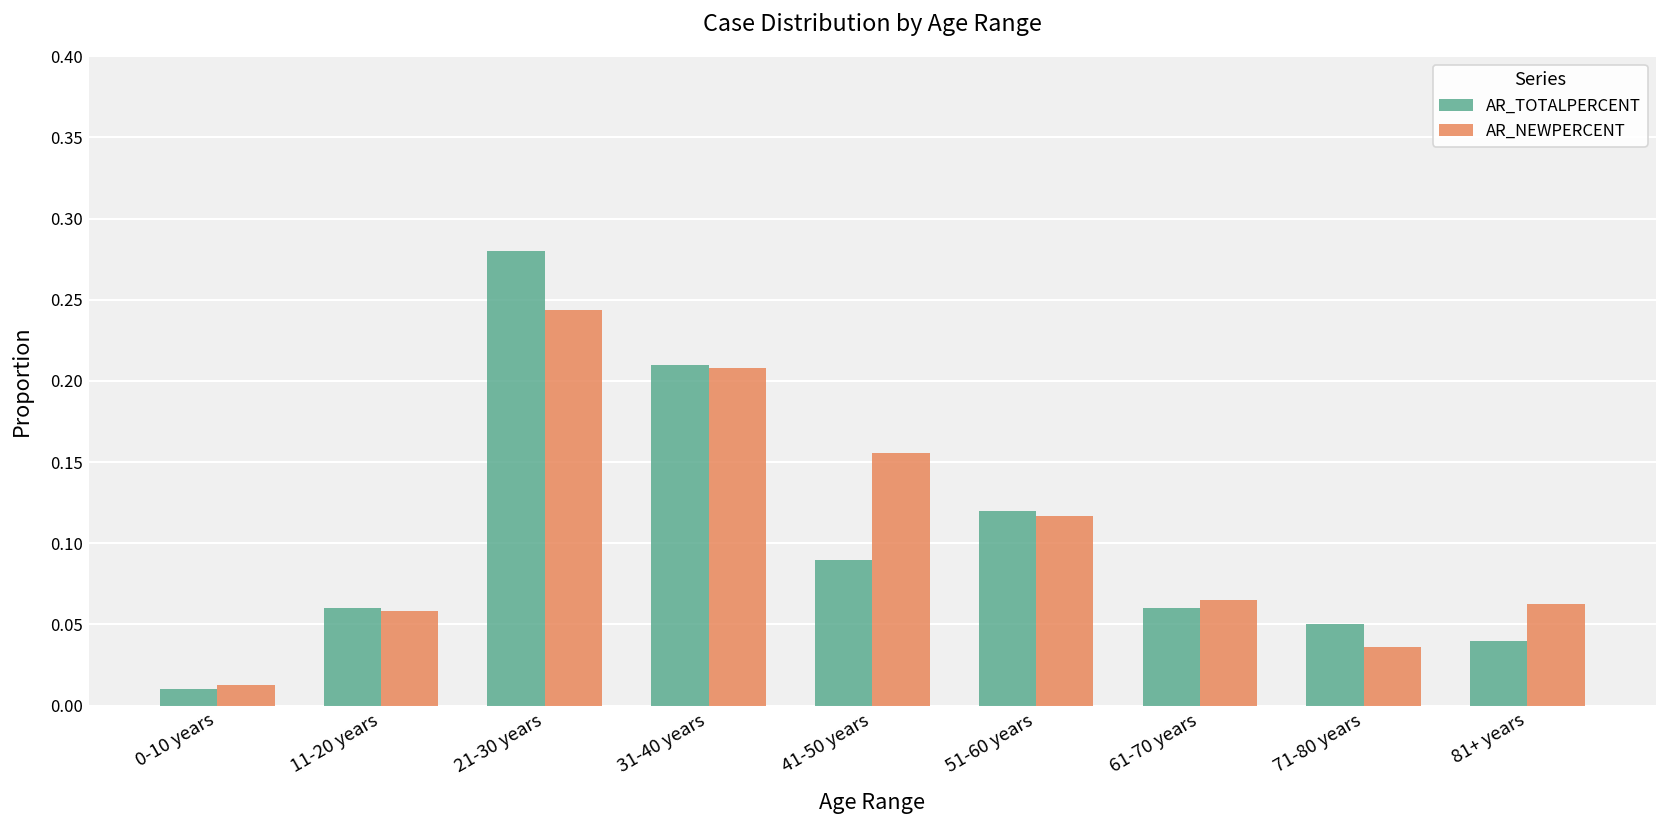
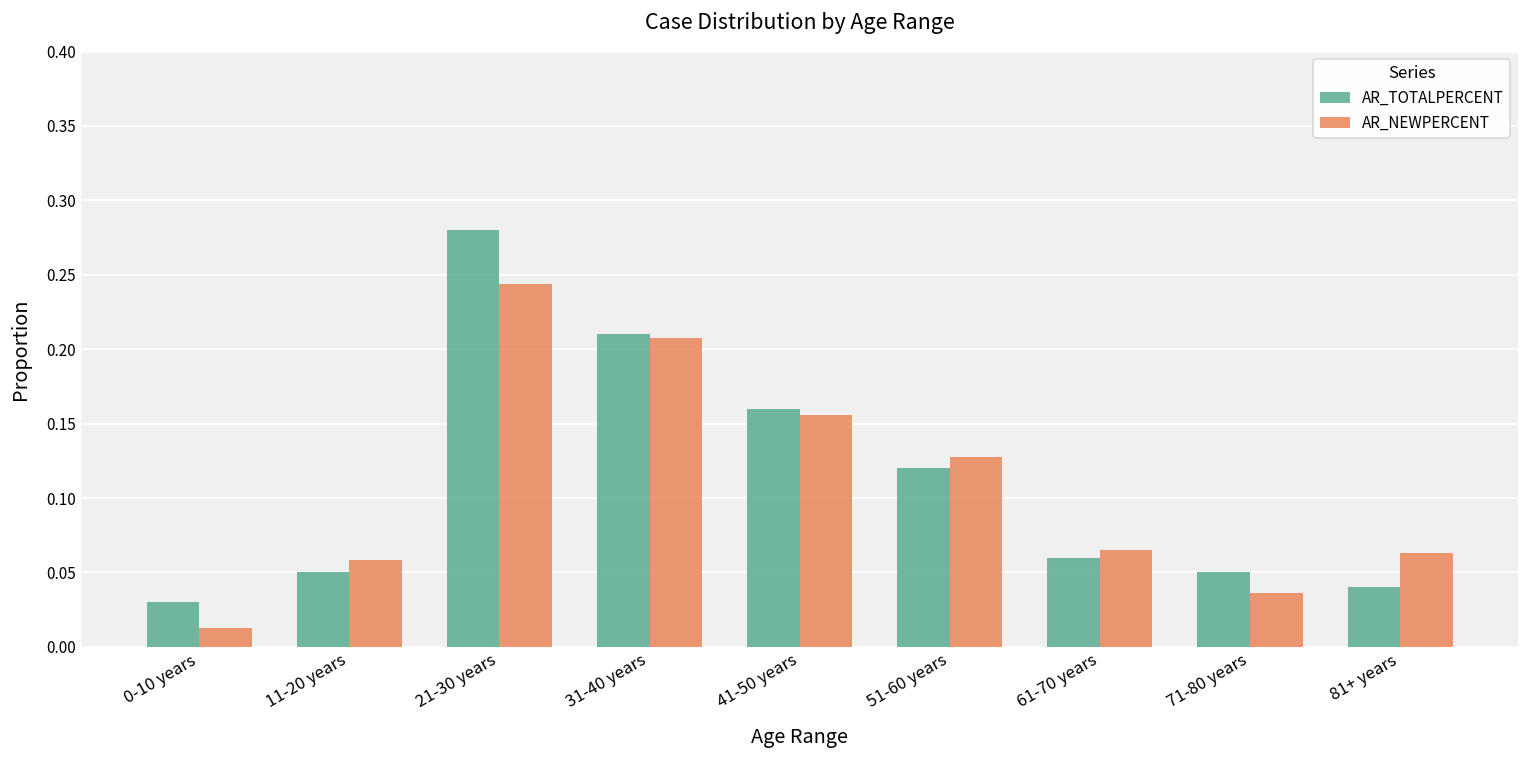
AR_TOTALPERCENT, 0-10 years: 0.01 -> 0.03
AR_TOTALPERCENT, 11-20 years: 0.06 -> 0.05
AR_TOTALPERCENT, 41-50 years: 0.09 -> 0.16
AR_NEWPERCENT, 51-60 years: 0.117 -> 0.128
